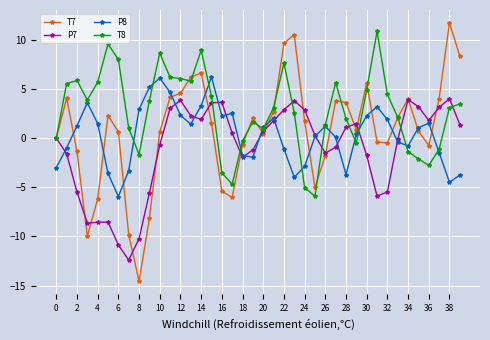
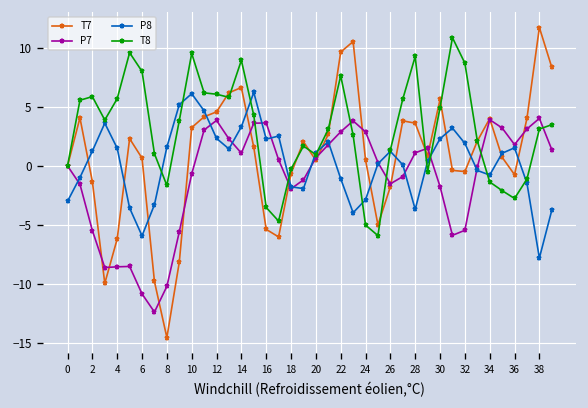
P8, 8: 3 -> 2
T7, 10: 1 -> 3
T8, 10: 9 -> 10
P7, 14: 2 -> 1
T7, 24: 2 -> 0
T8, 28: 2 -> 9
T8, 32: 4 -> 9
P8, 38: -4 -> -8
